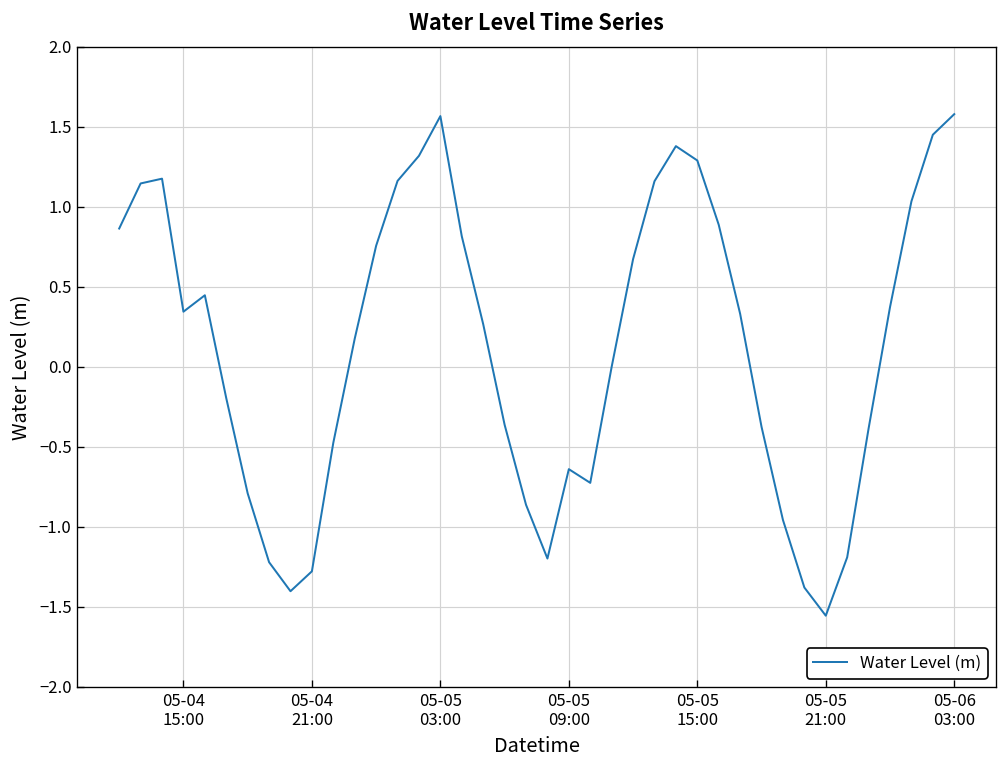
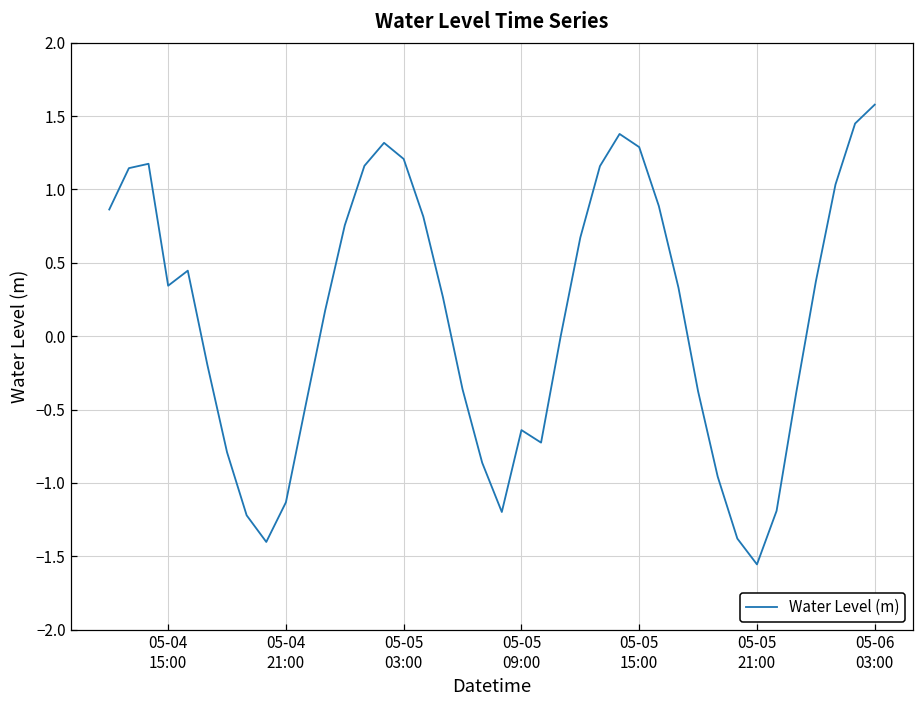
05-04 21:00: -1.28 -> -1.13
05-05 03:00: 1.57 -> 1.21
